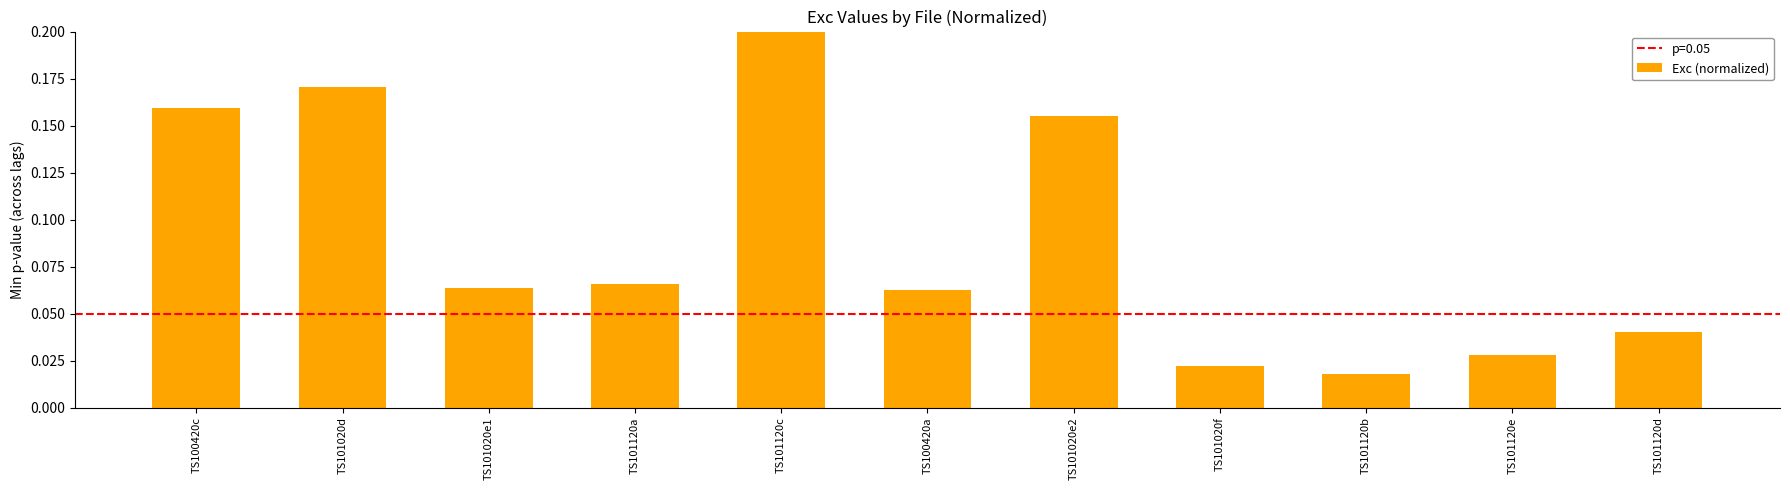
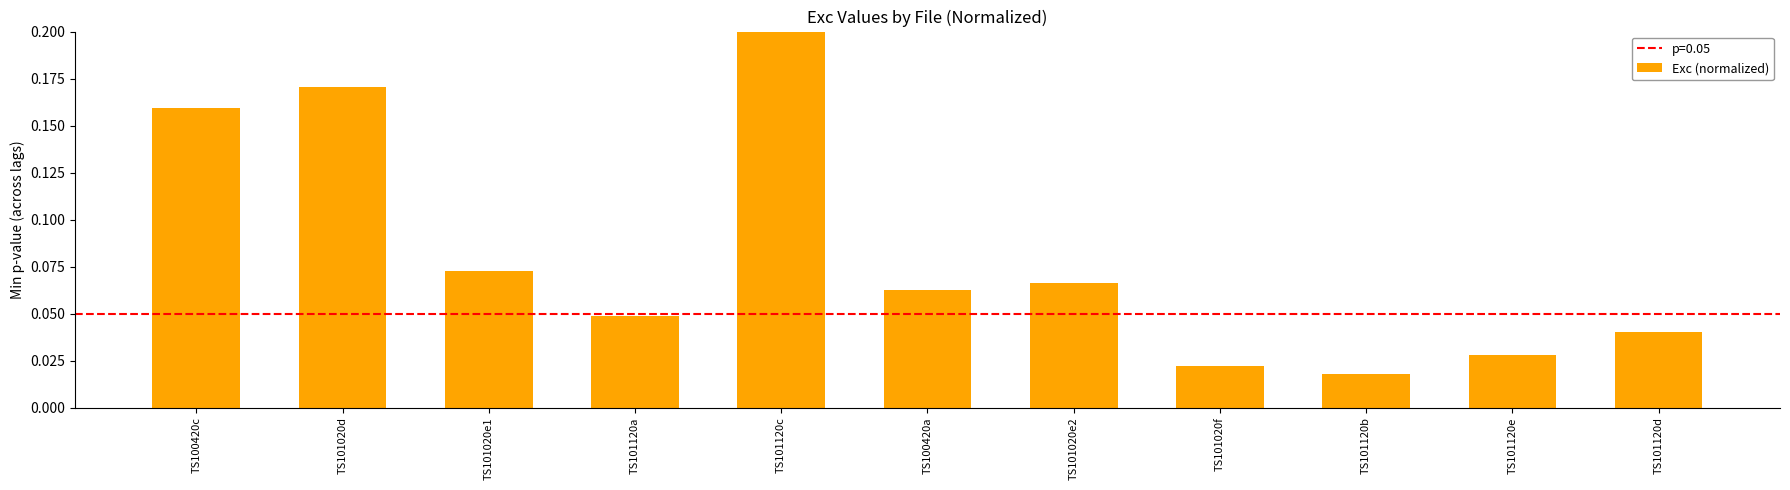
TS101020e1: 0.064 -> 0.073
TS101120a: 0.066 -> 0.049
TS101020e2: 0.155 -> 0.066
